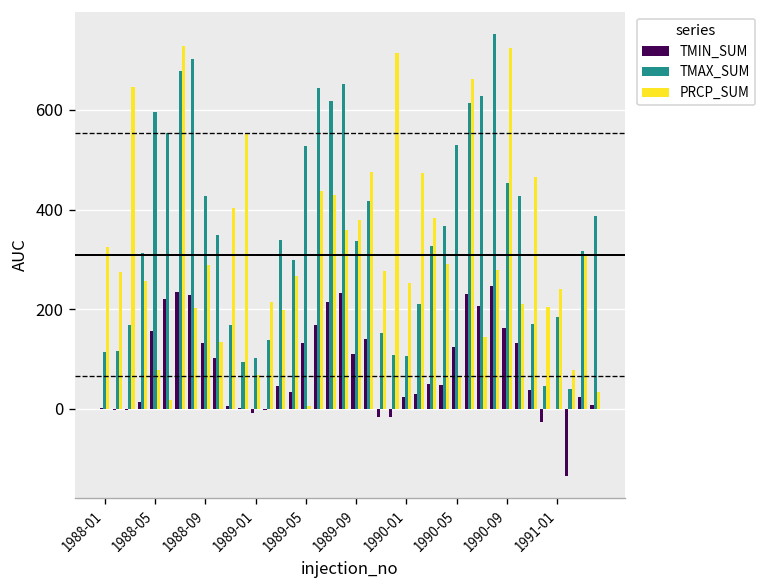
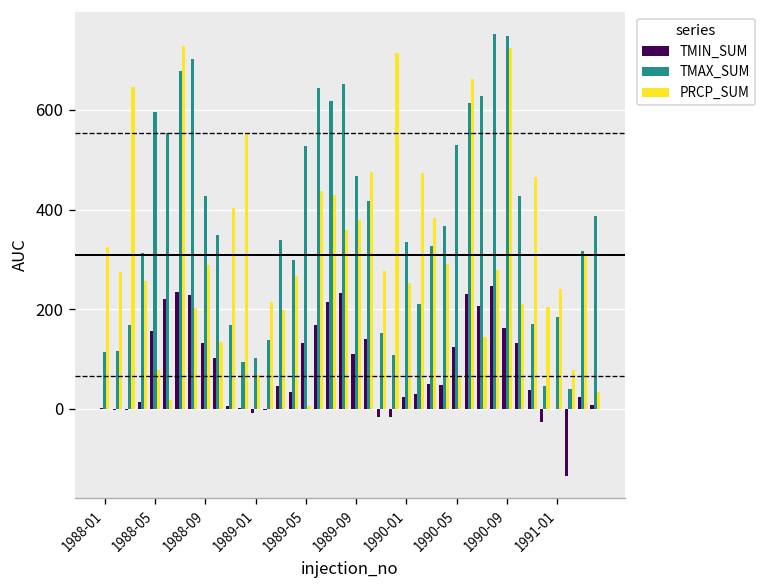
TMAX_SUM, 1989-09: 340 -> 470
TMAX_SUM, 1990-01: 110 -> 340
TMAX_SUM, 1990-09: 450 -> 750
